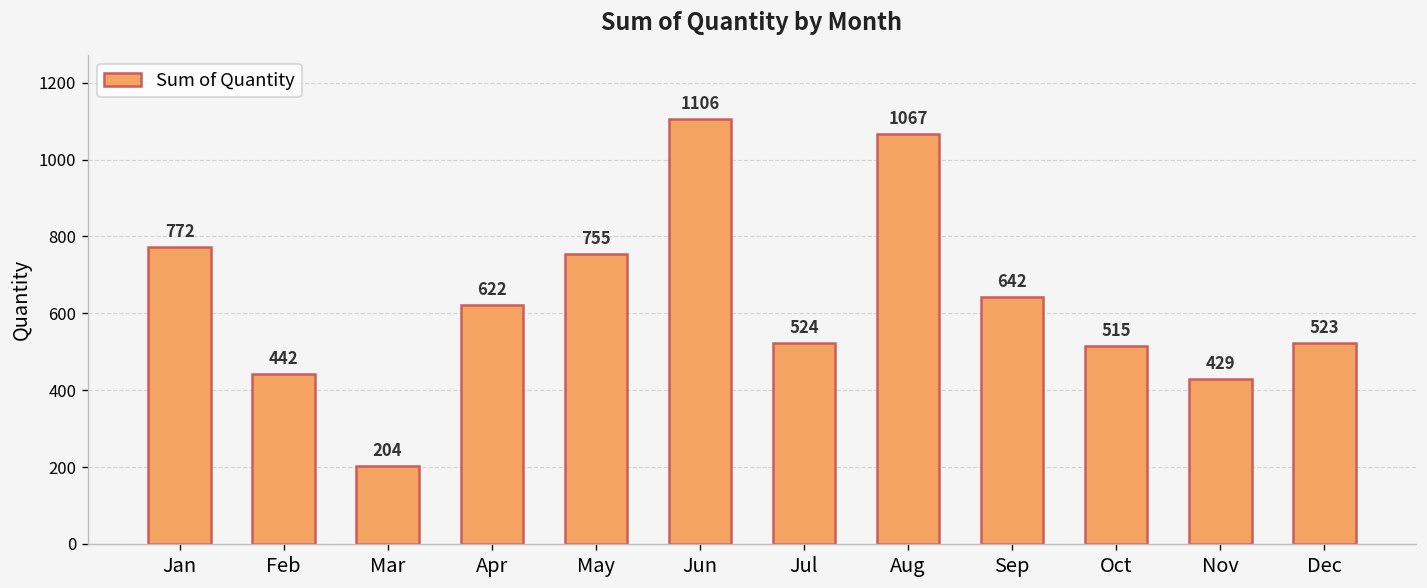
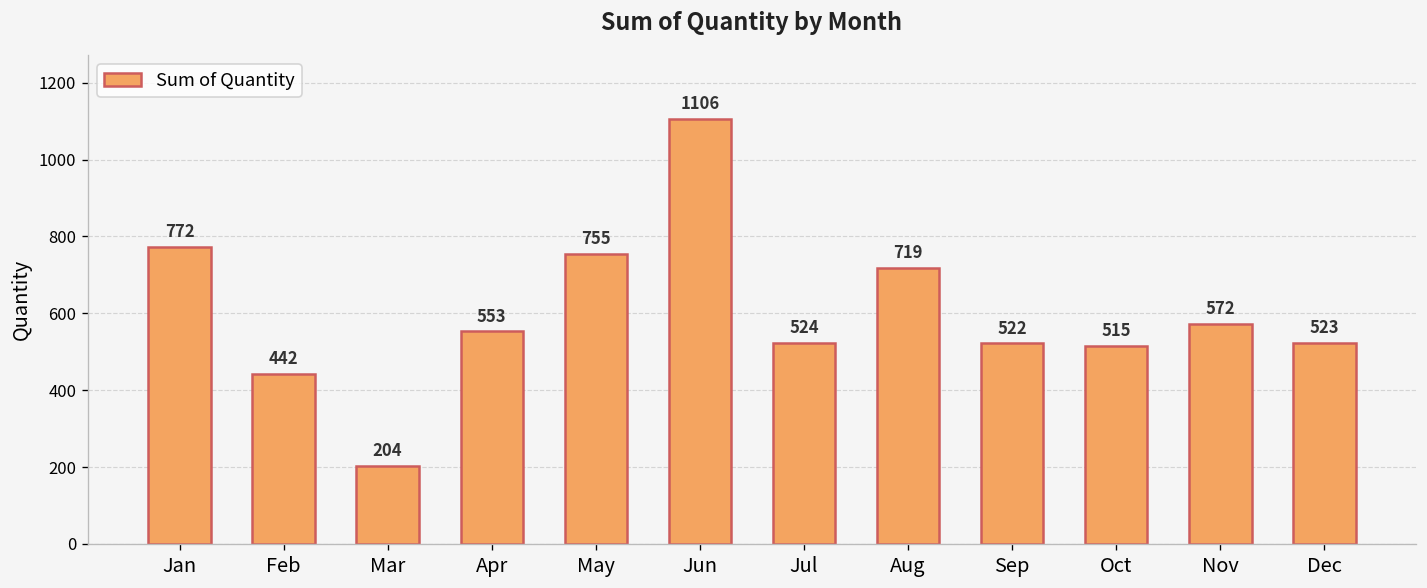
Apr: 622 -> 553
Aug: 1067 -> 719
Sep: 642 -> 522
Nov: 429 -> 572
